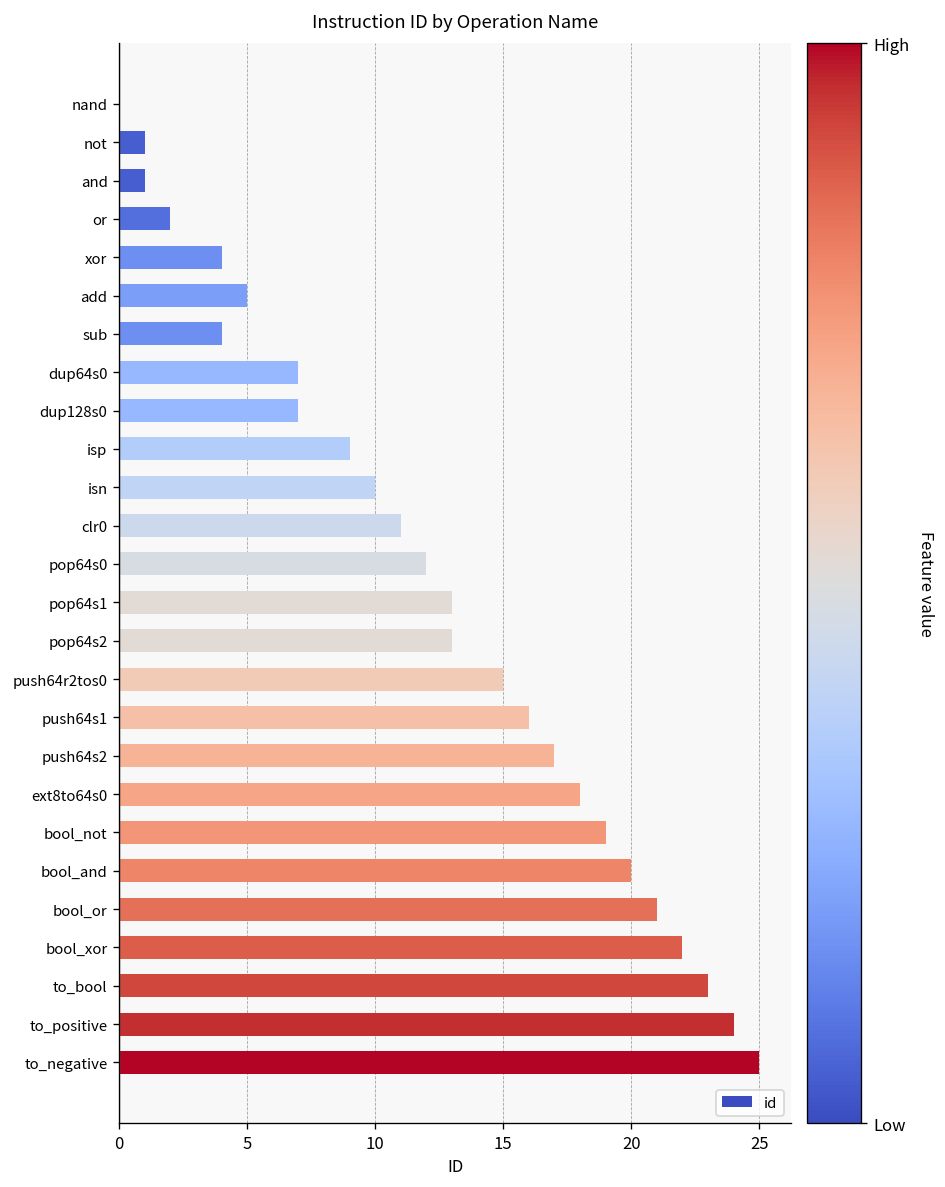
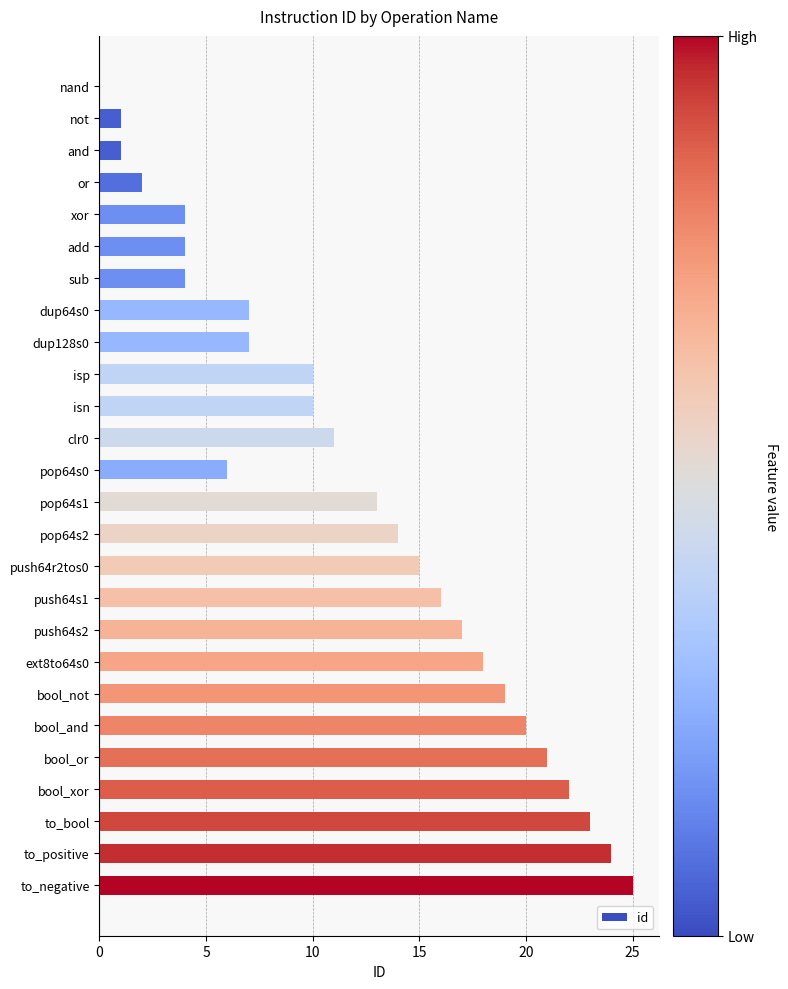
add: 5 -> 4
isp: 9 -> 10
pop64s0: 12 -> 6
pop64s2: 13 -> 14
